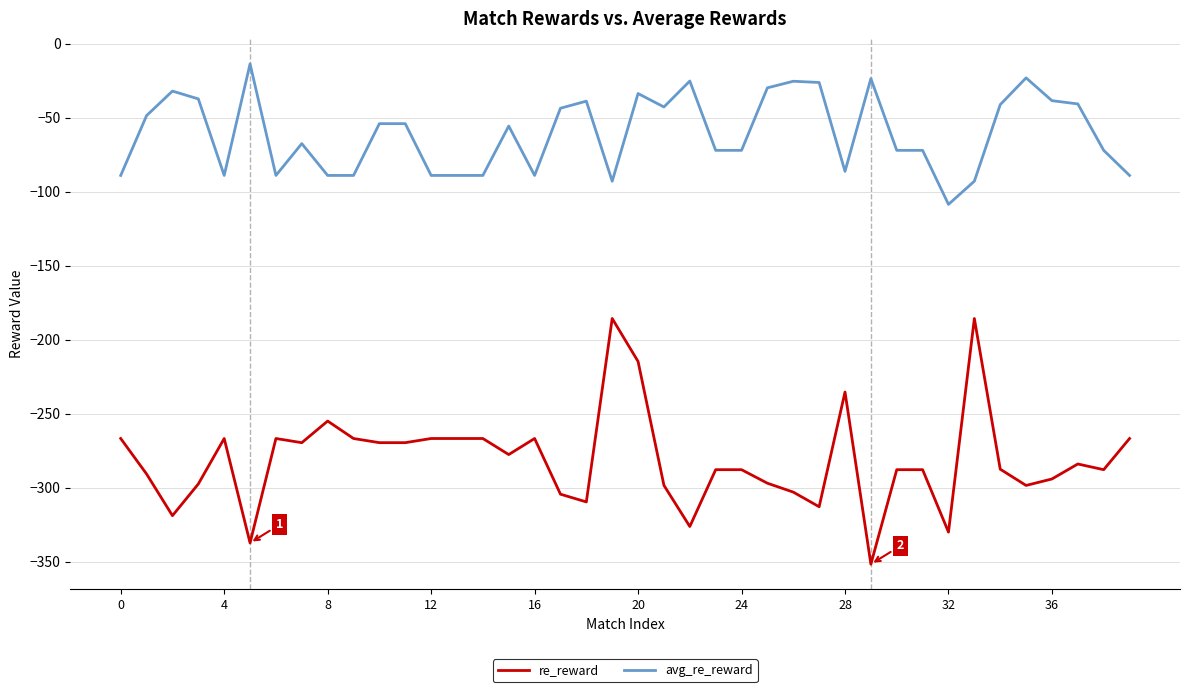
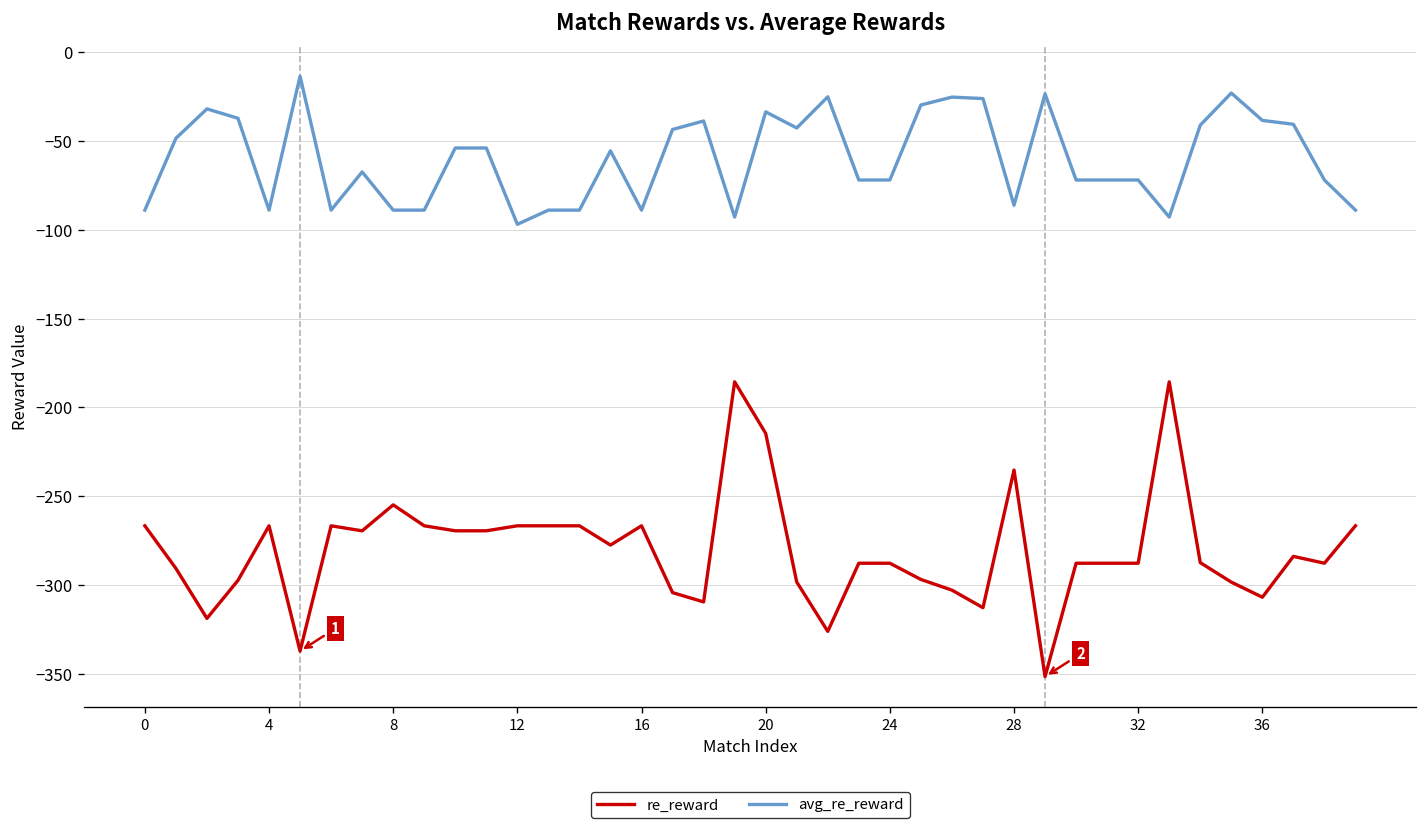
avg_re_reward, 12: -89 -> -97
re_reward, 32: -330 -> -288
avg_re_reward, 32: -108 -> -72
re_reward, 36: -294 -> -307
